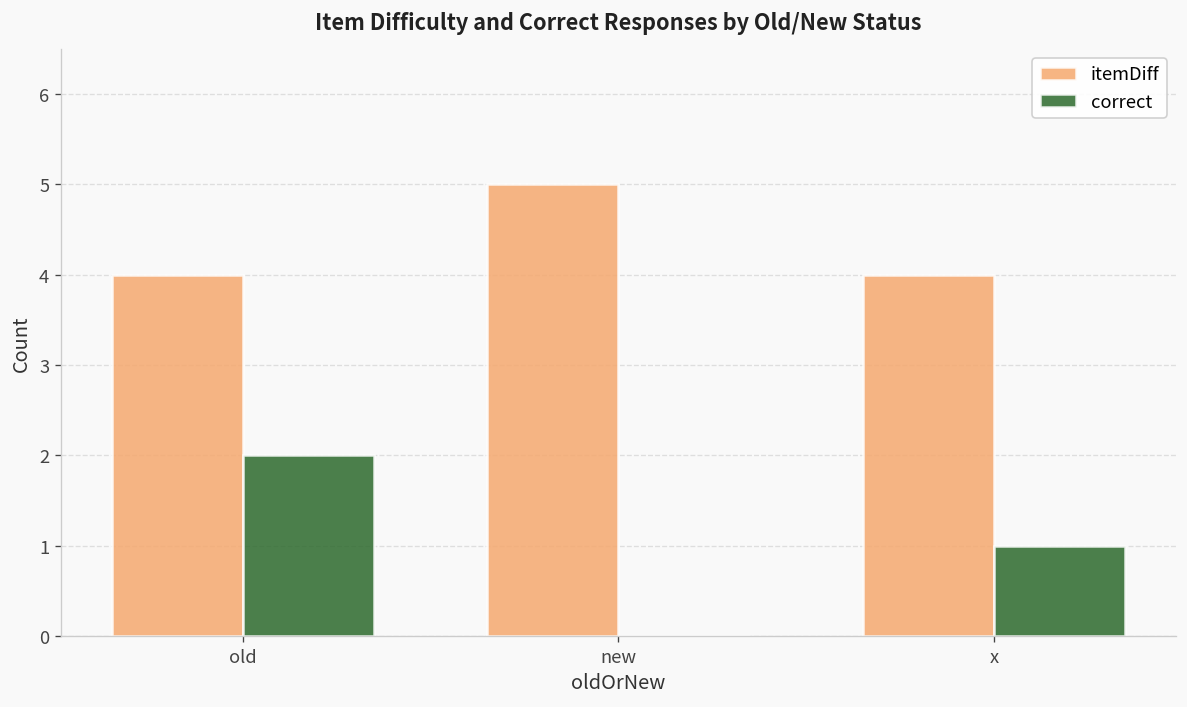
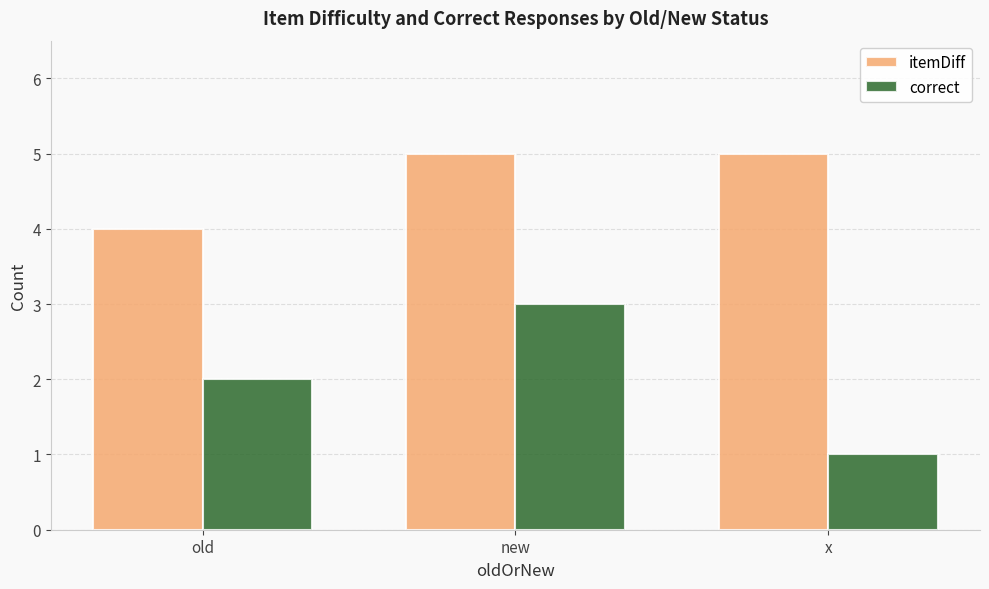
correct, new: 0 -> 3
itemDiff, x: 4 -> 5
